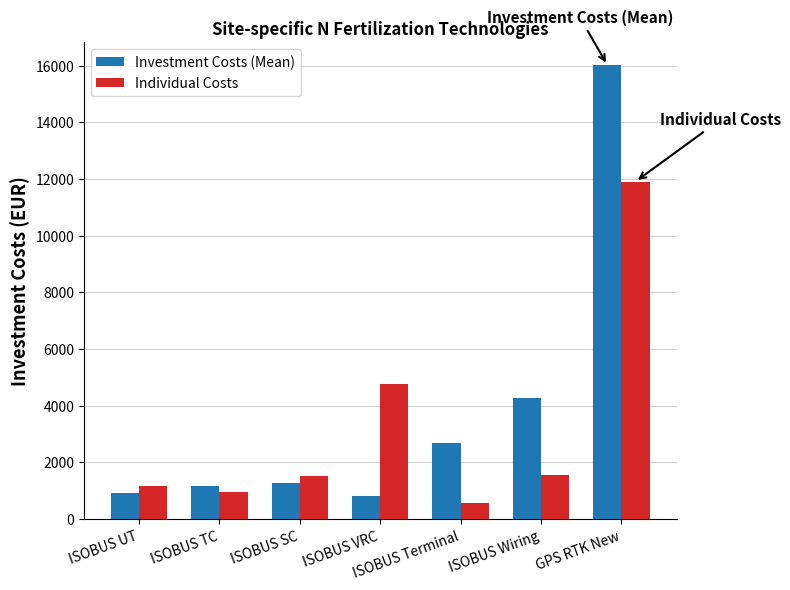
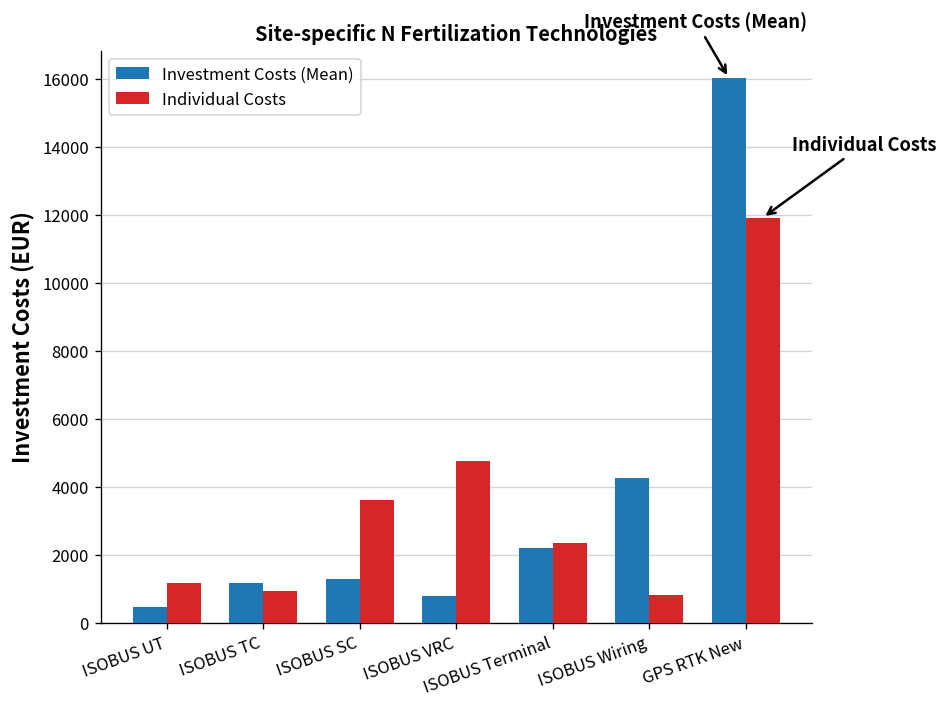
Investment Costs (Mean), ISOBUS UT: 900 -> 500
Individual Costs, ISOBUS SC: 1500 -> 3600
Investment Costs (Mean), ISOBUS Terminal: 2700 -> 2200
Individual Costs, ISOBUS Terminal: 600 -> 2300
Individual Costs, ISOBUS Wiring: 1600 -> 800
